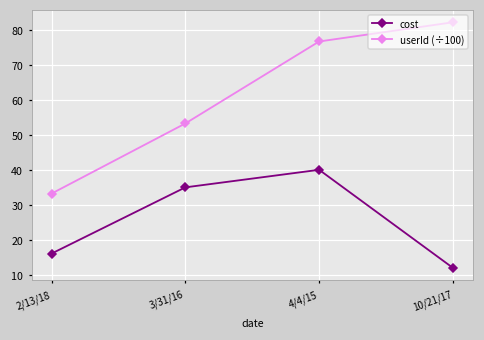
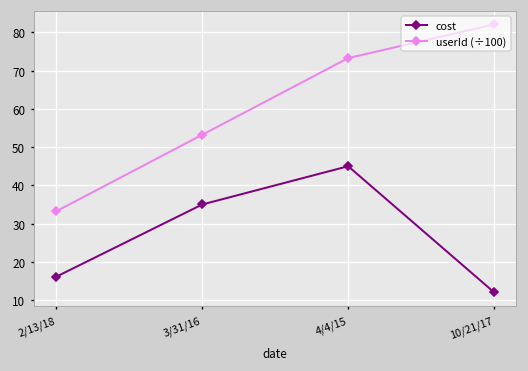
cost, 4/4/15: 40 -> 45
userId (÷100), 4/4/15: 77 -> 73
